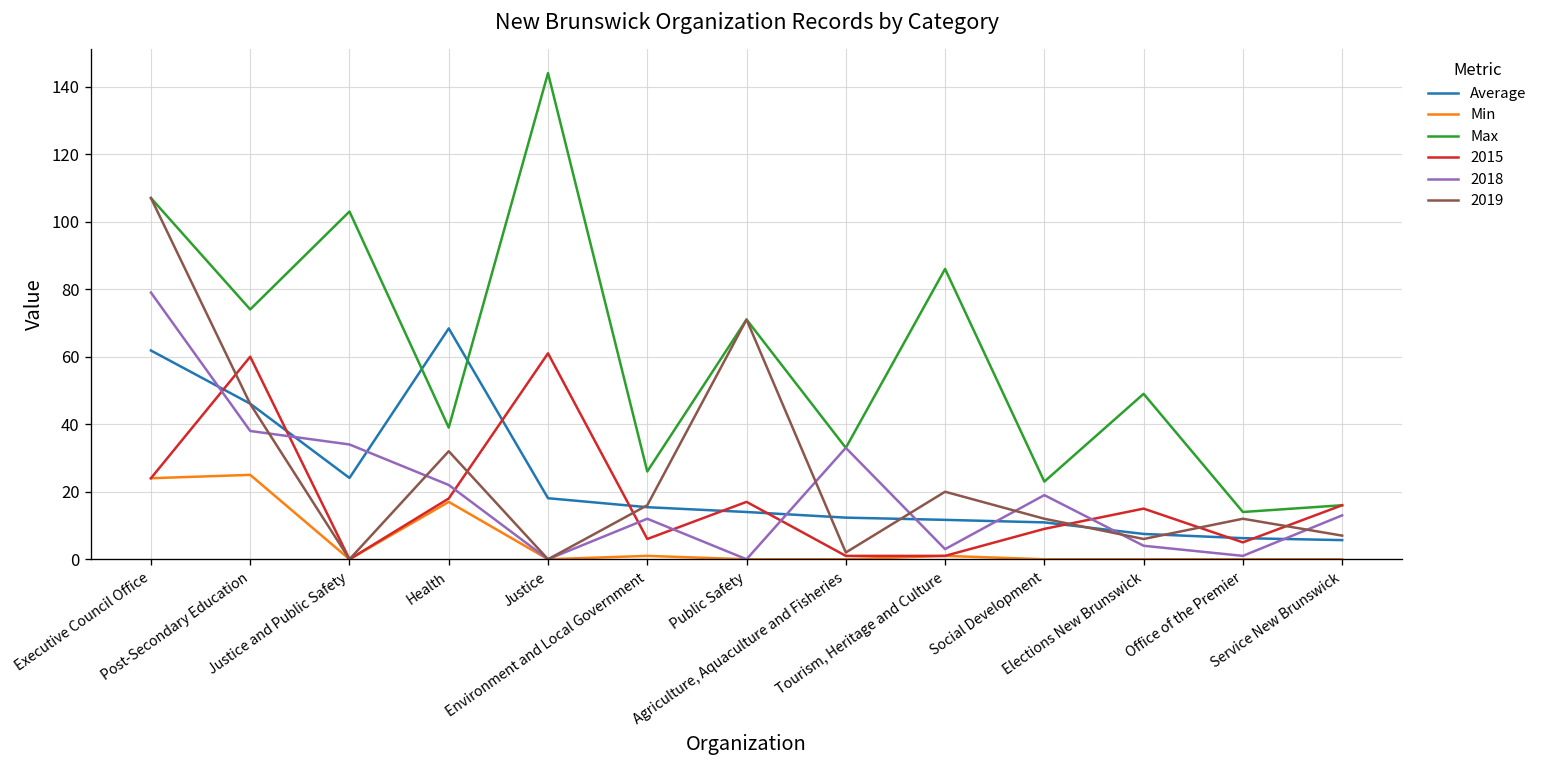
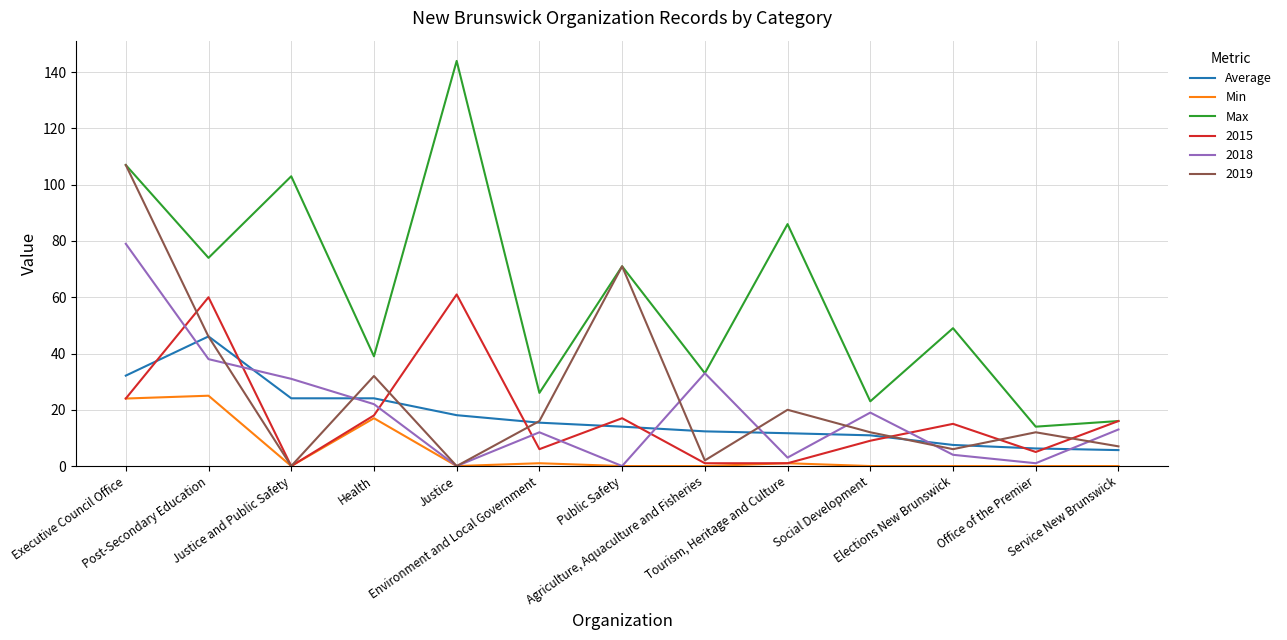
Average, Executive Council Office: 62 -> 32
2018, Justice and Public Safety: 34 -> 31
Average, Health: 68 -> 24
